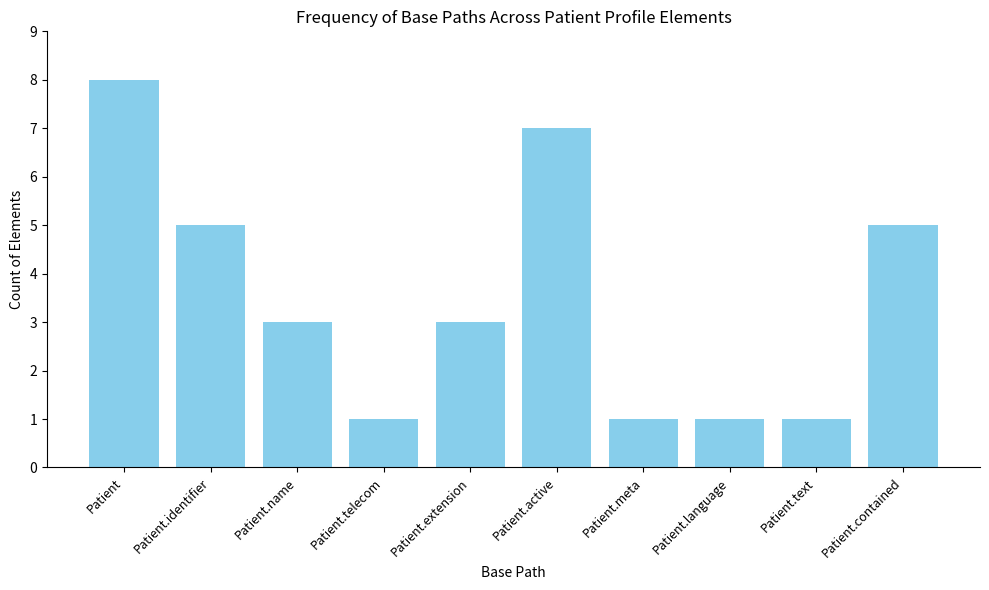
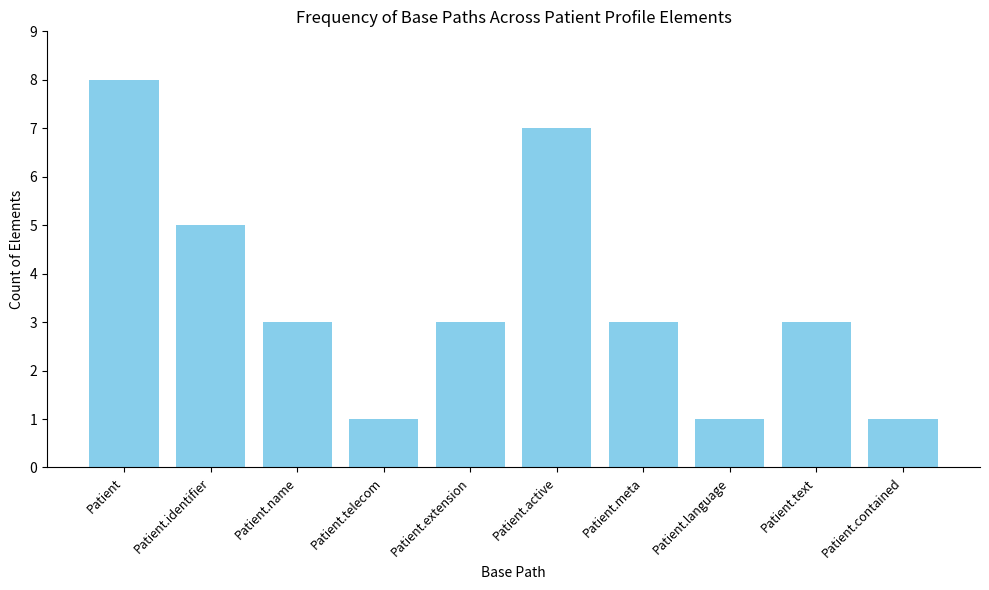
Patient.meta: 1 -> 3
Patient.text: 1 -> 3
Patient.contained: 5 -> 1
